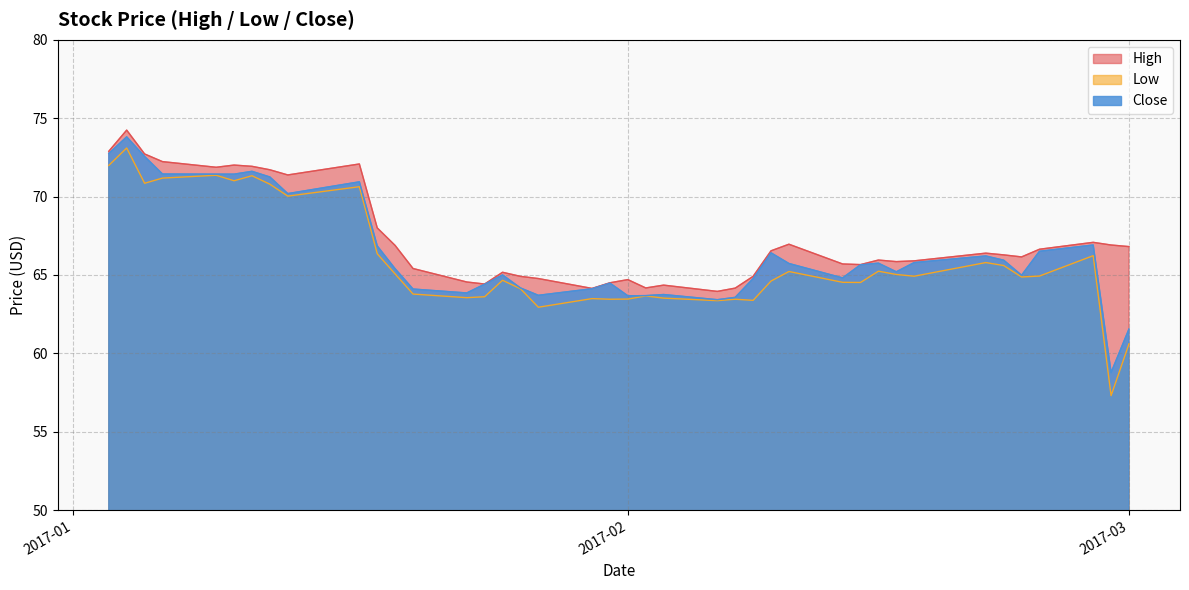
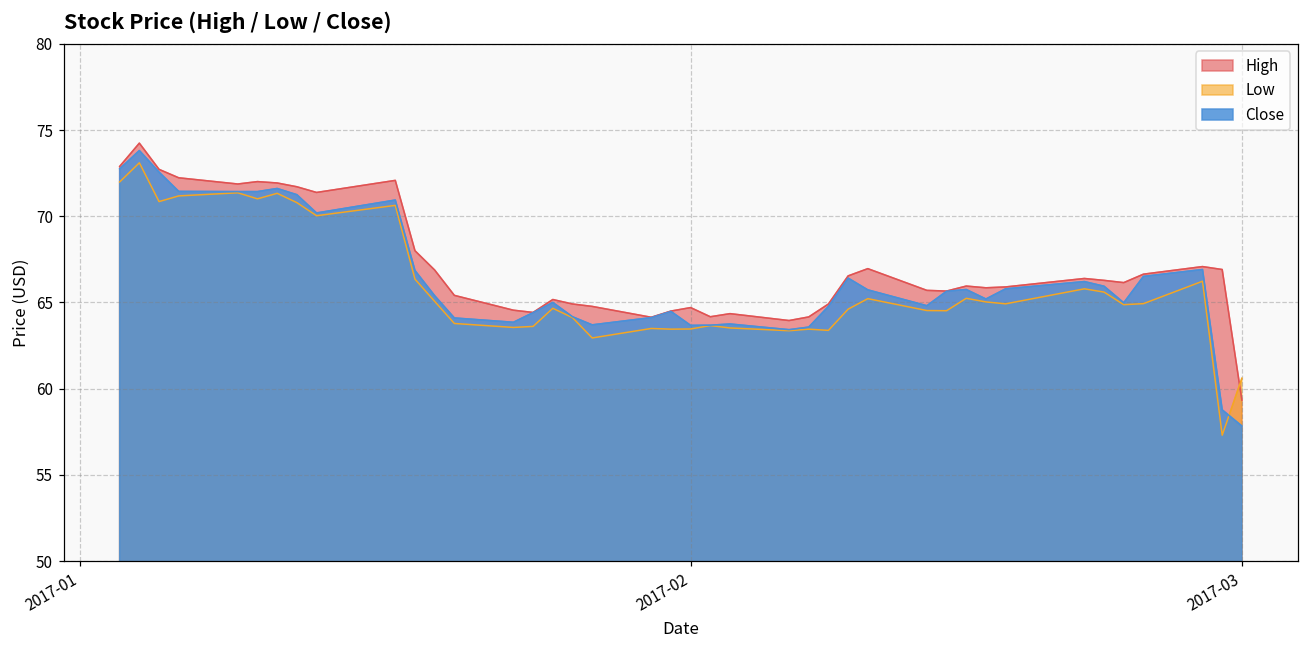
High, 2017-03: 66.8 -> 59.3
Close, 2017-03: 61.5 -> 57.8
